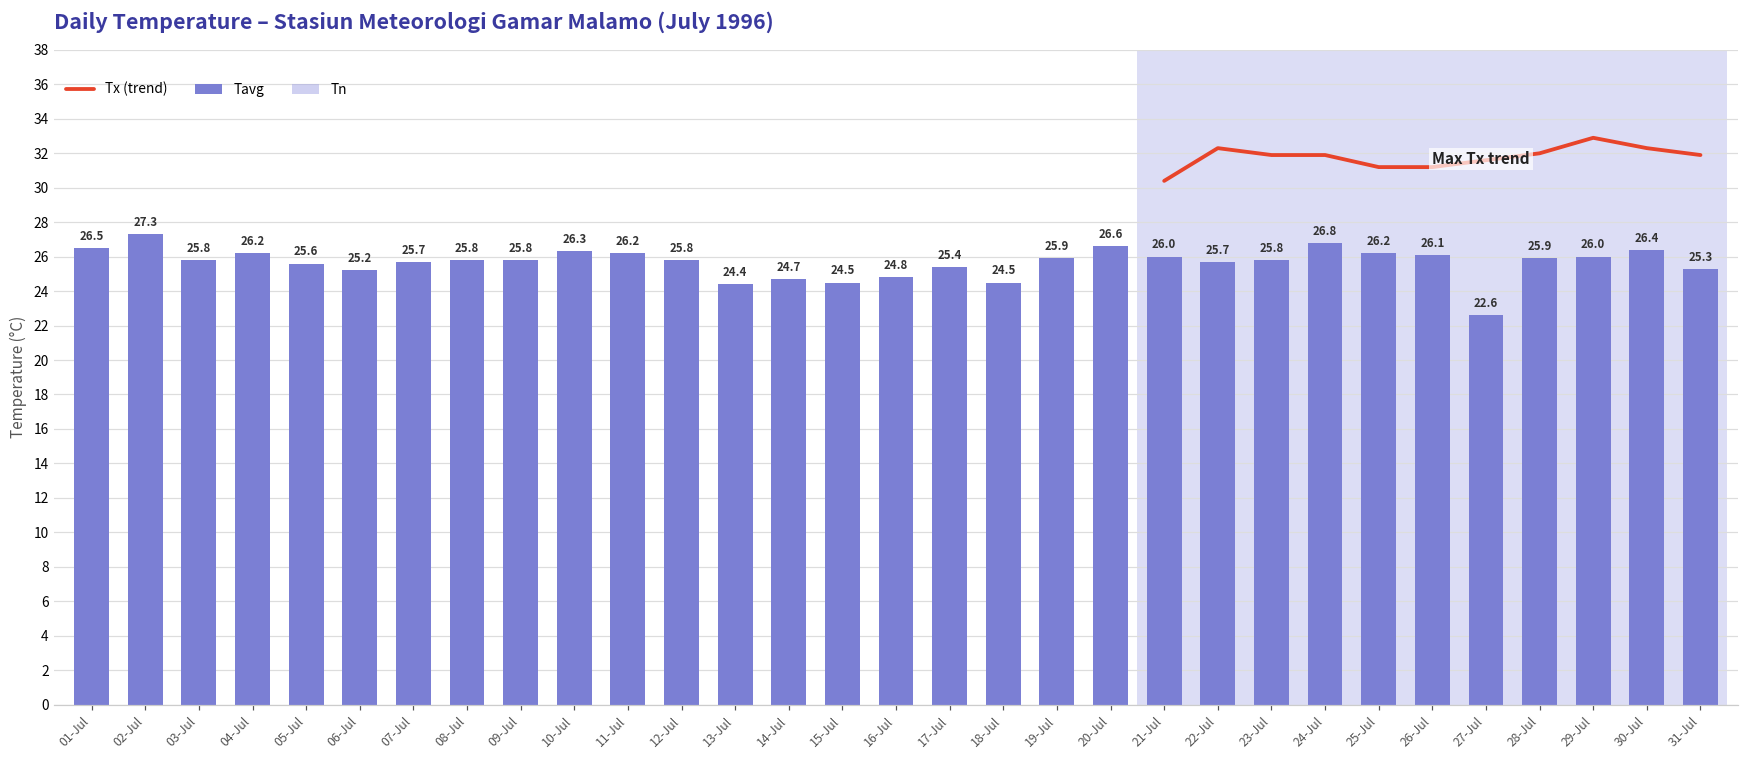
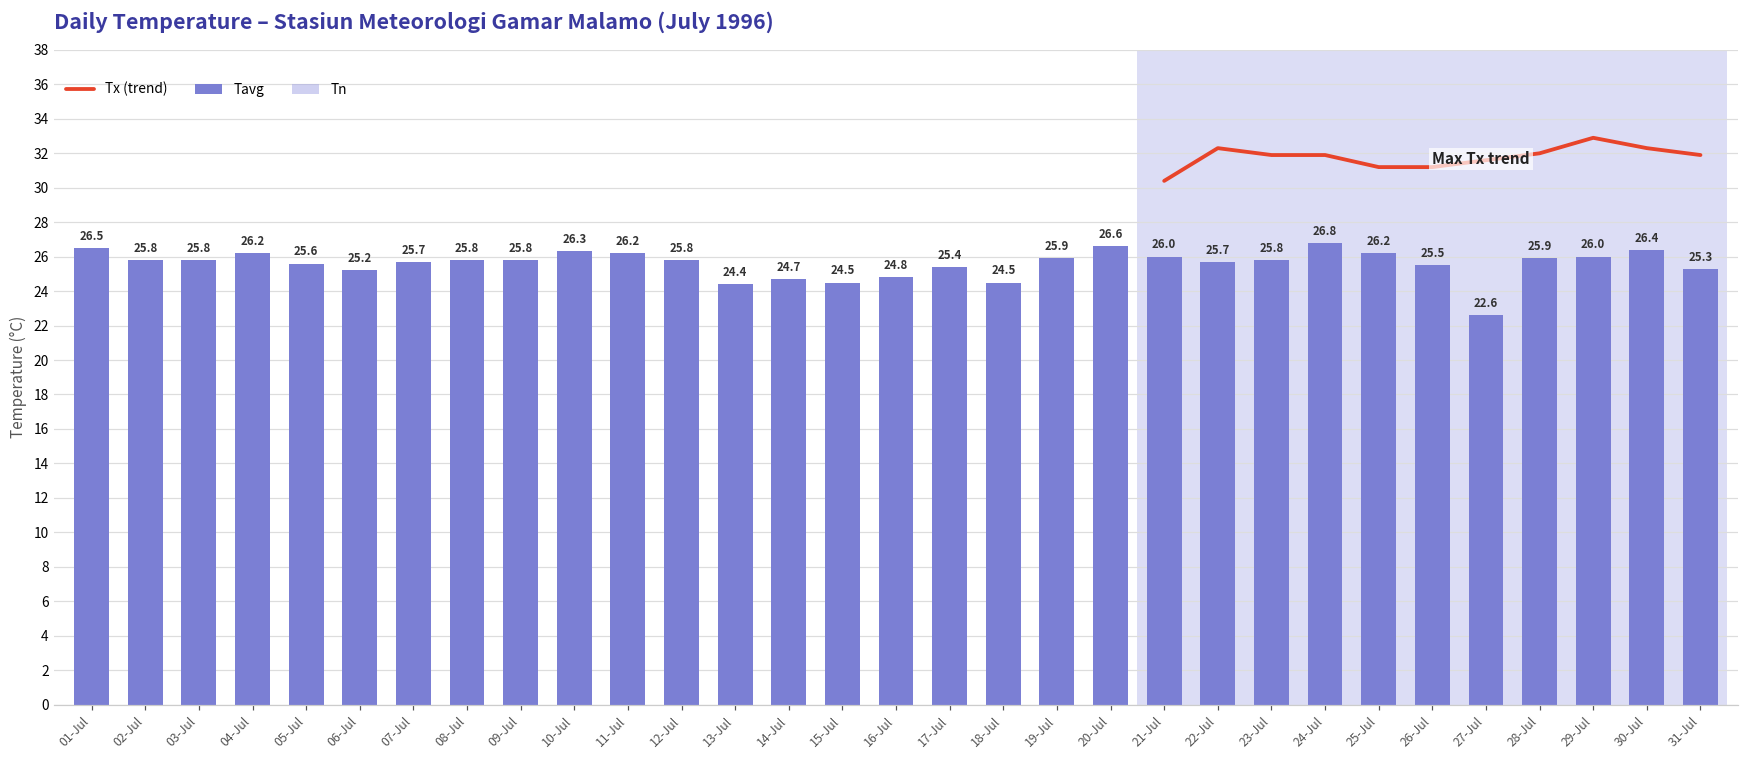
Tavg, 02-Jul: 27.3 -> 25.8
Tavg, 26-Jul: 26.1 -> 25.5
